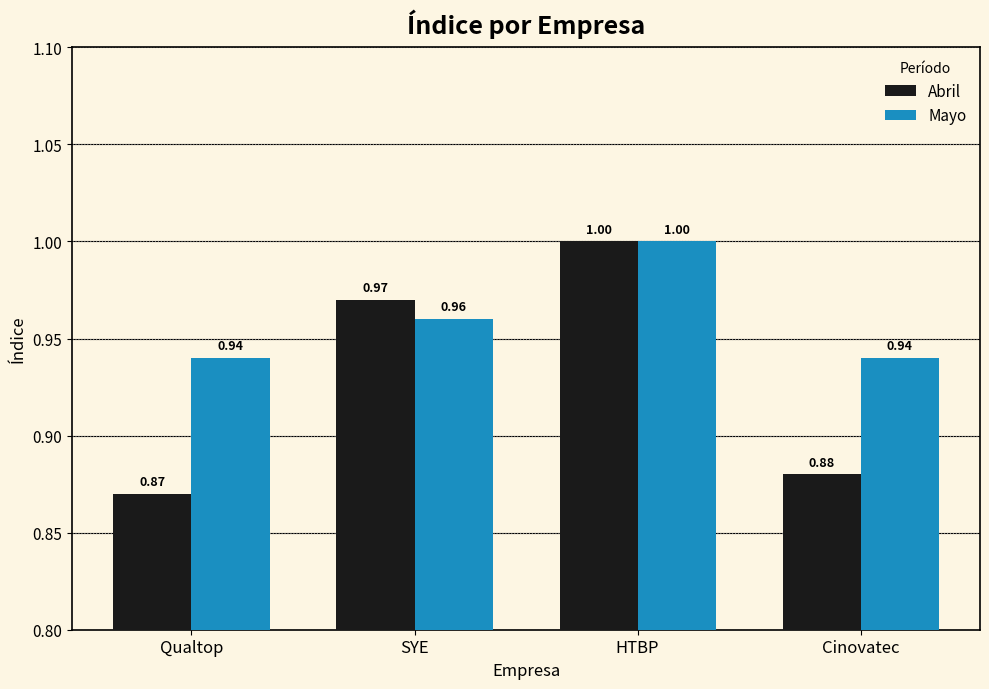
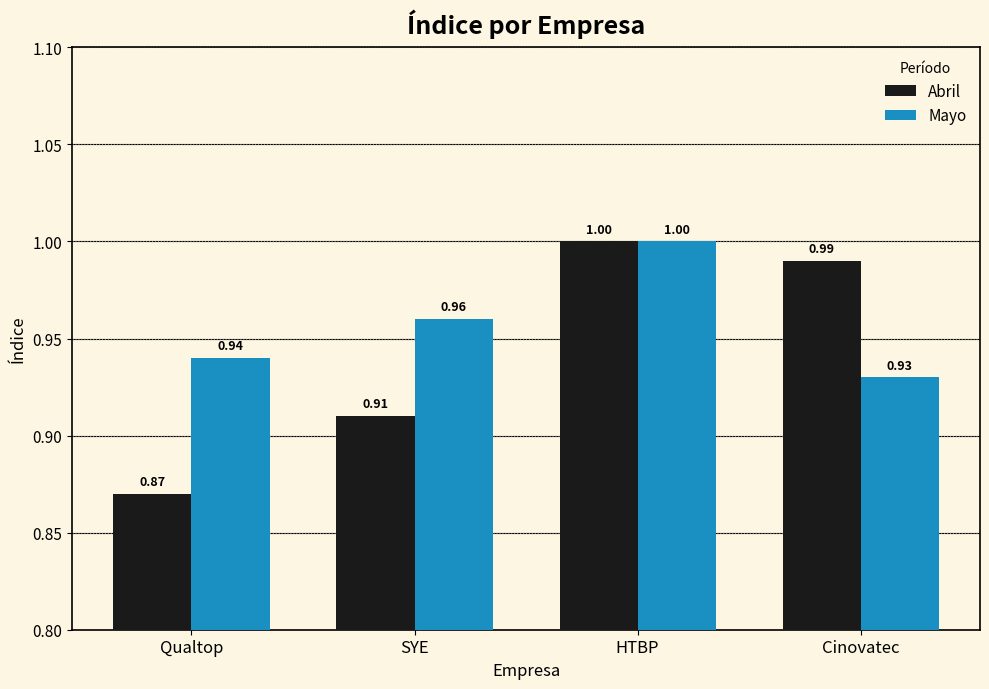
Abril, SYE: 0.97 -> 0.91
Abril, Cinovatec: 0.88 -> 0.99
Mayo, Cinovatec: 0.94 -> 0.93
